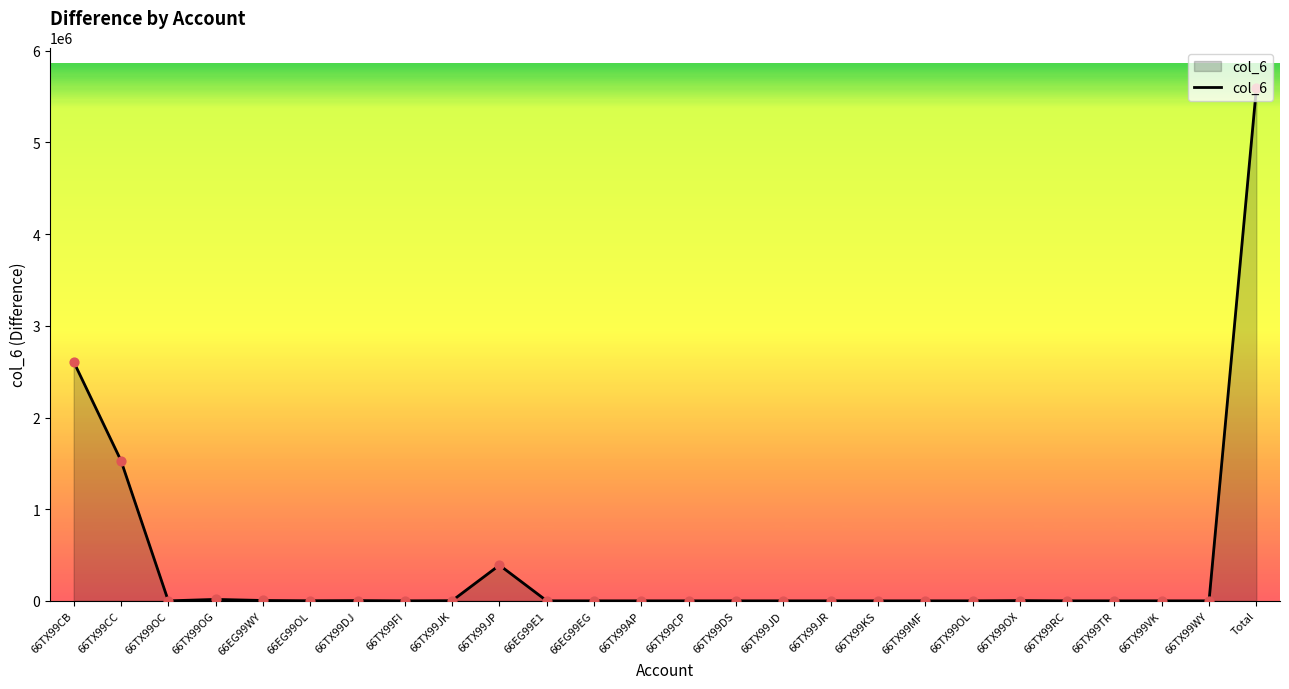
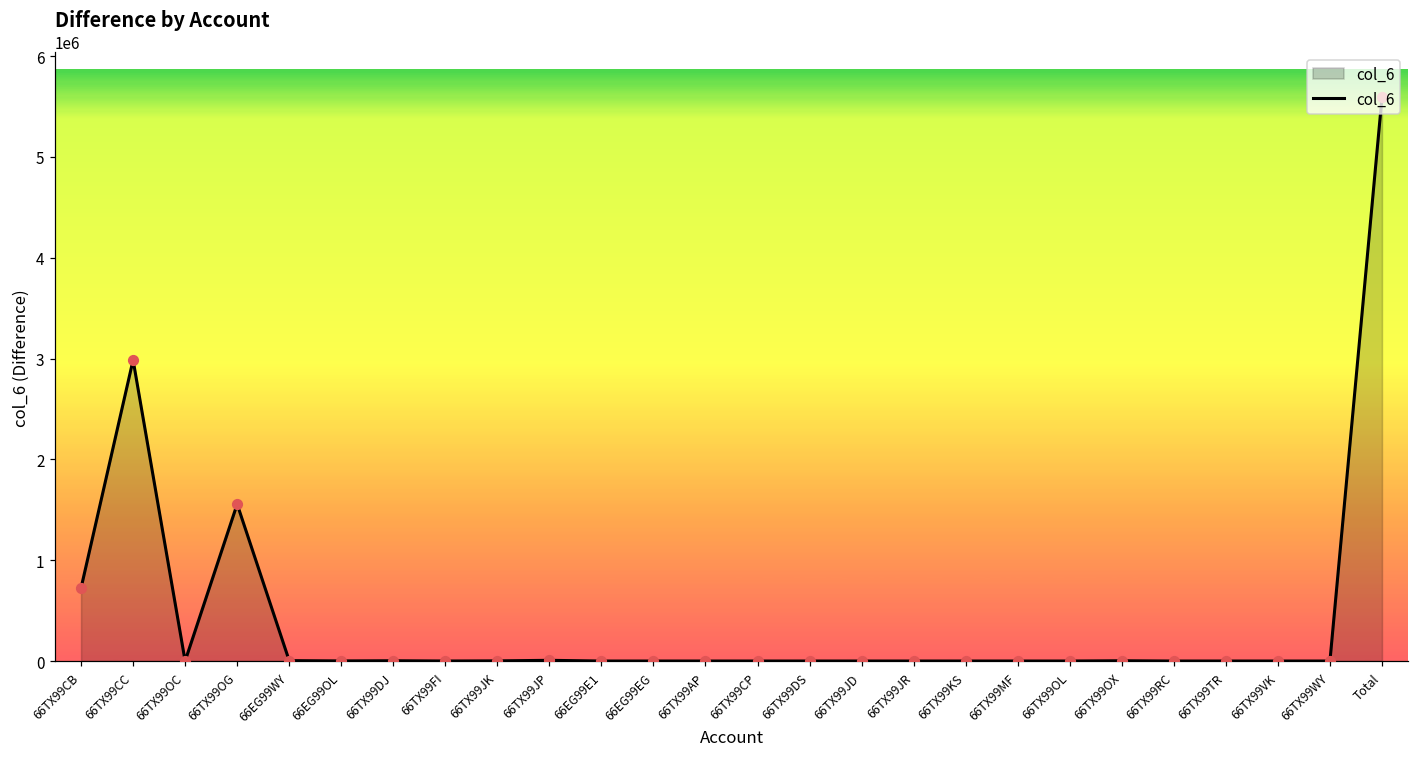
66TX99CB: 2600000 -> 700000
66TX99CC: 1500000 -> 3000000
66TX99OG: 0 -> 1600000
66TX99JP: 400000 -> 0
